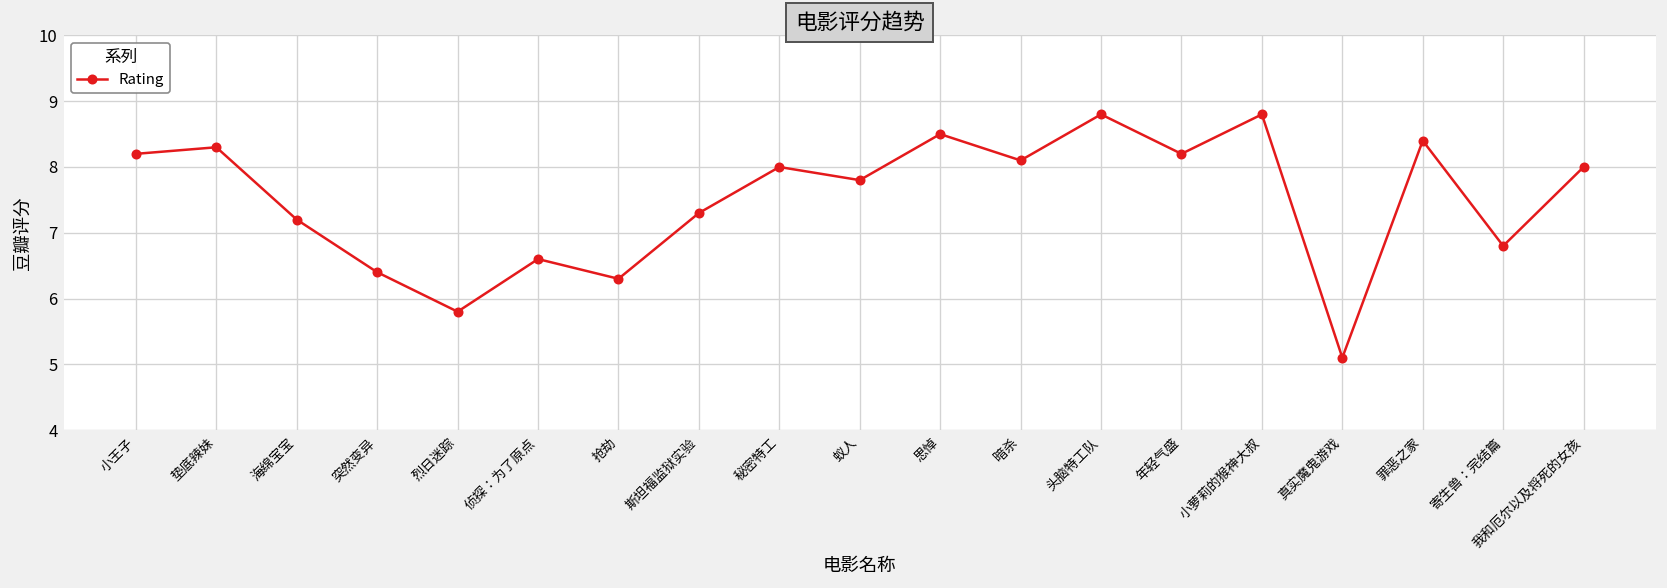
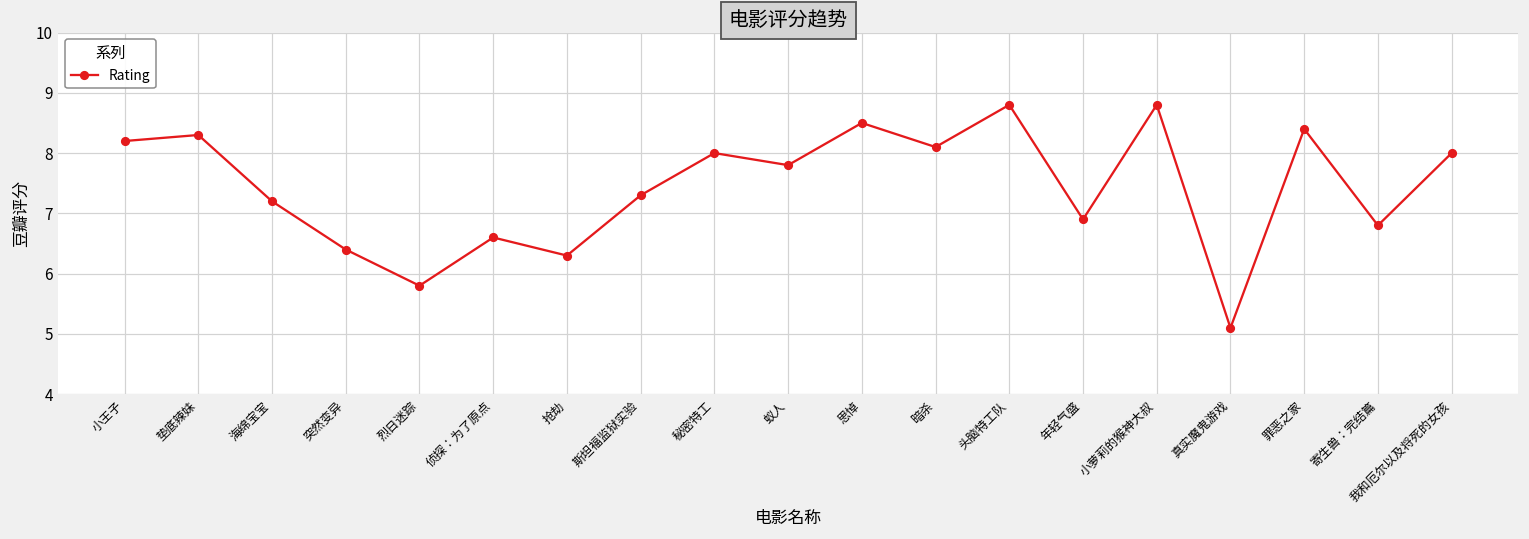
年轻气盛: 8.2 -> 6.9
